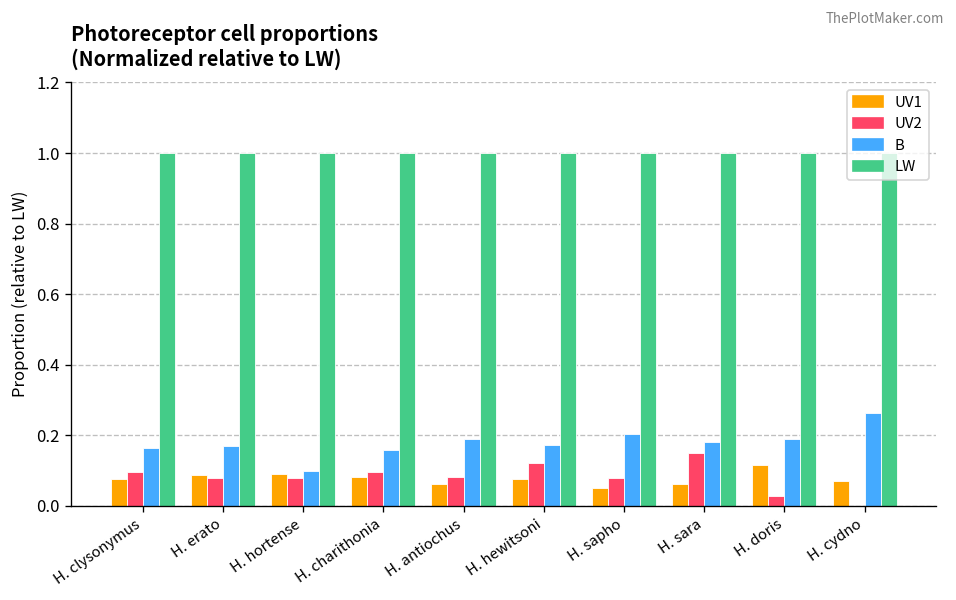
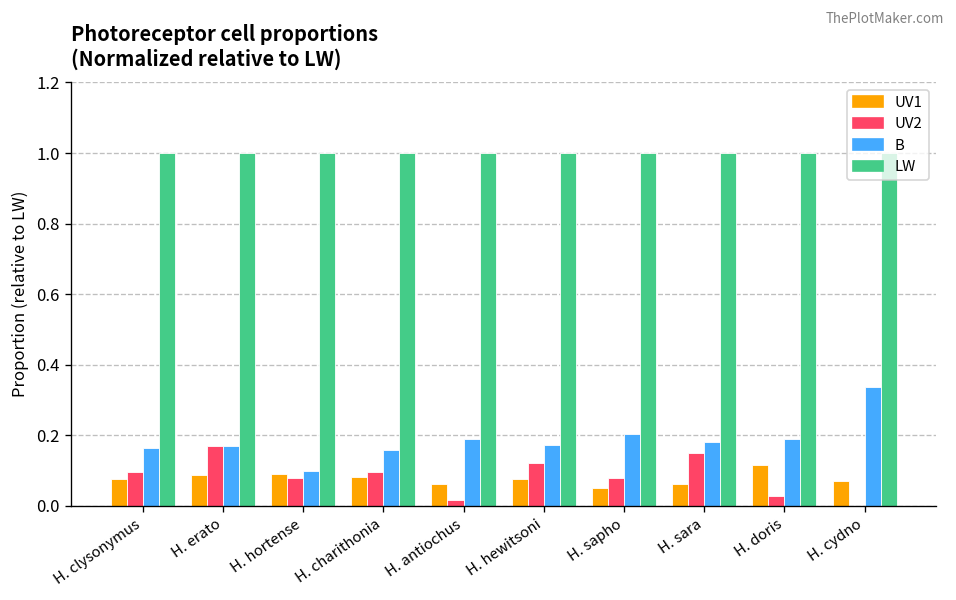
UV2, H. erato: 0.08 -> 0.17
UV2, H. antiochus: 0.08 -> 0.02
B, H. cydno: 0.26 -> 0.34
